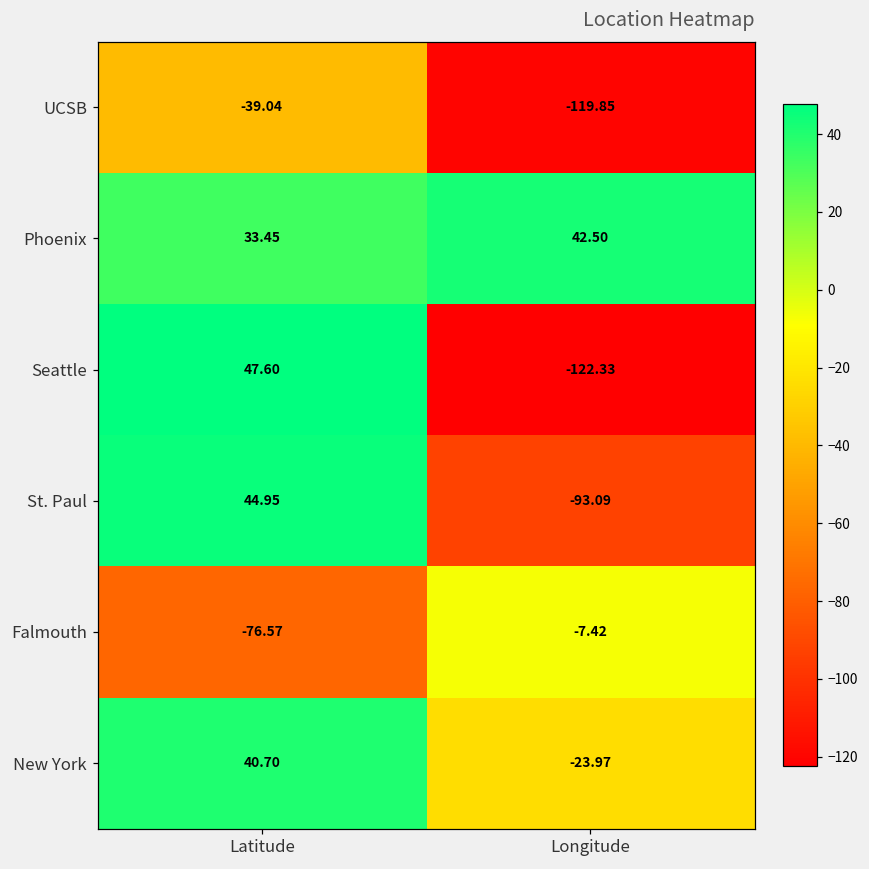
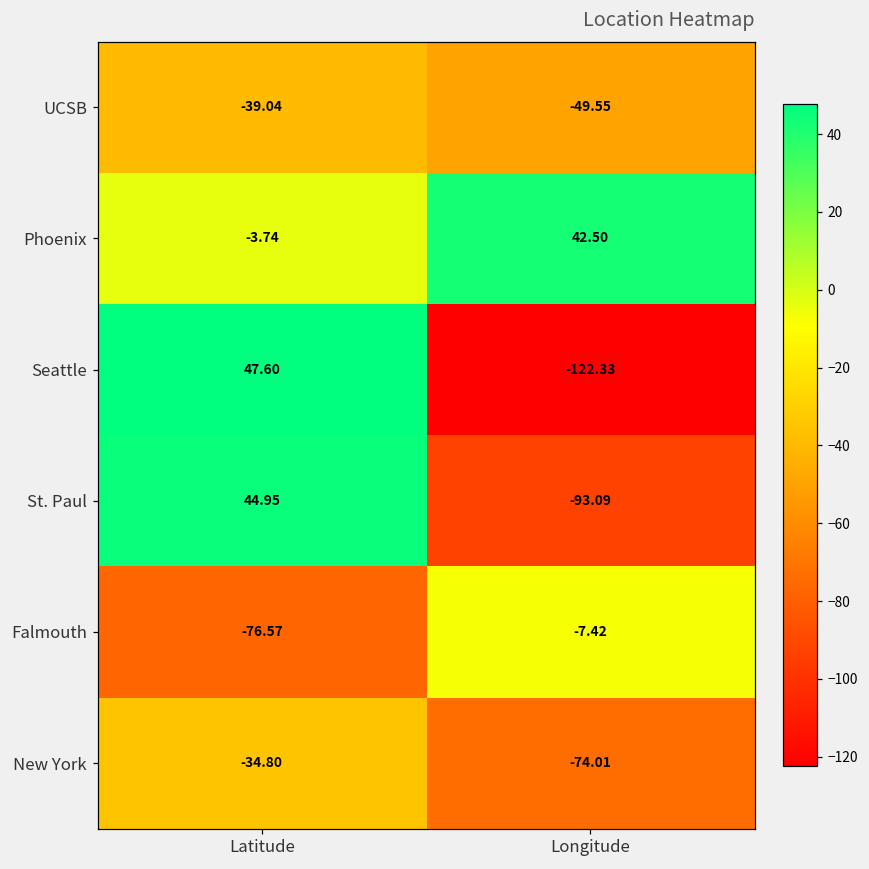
UCSB, Longitude: -119.85 -> -49.55
Phoenix, Latitude: 33.45 -> -3.74
New York, Latitude: 40.70 -> -34.80
New York, Longitude: -23.97 -> -74.01
